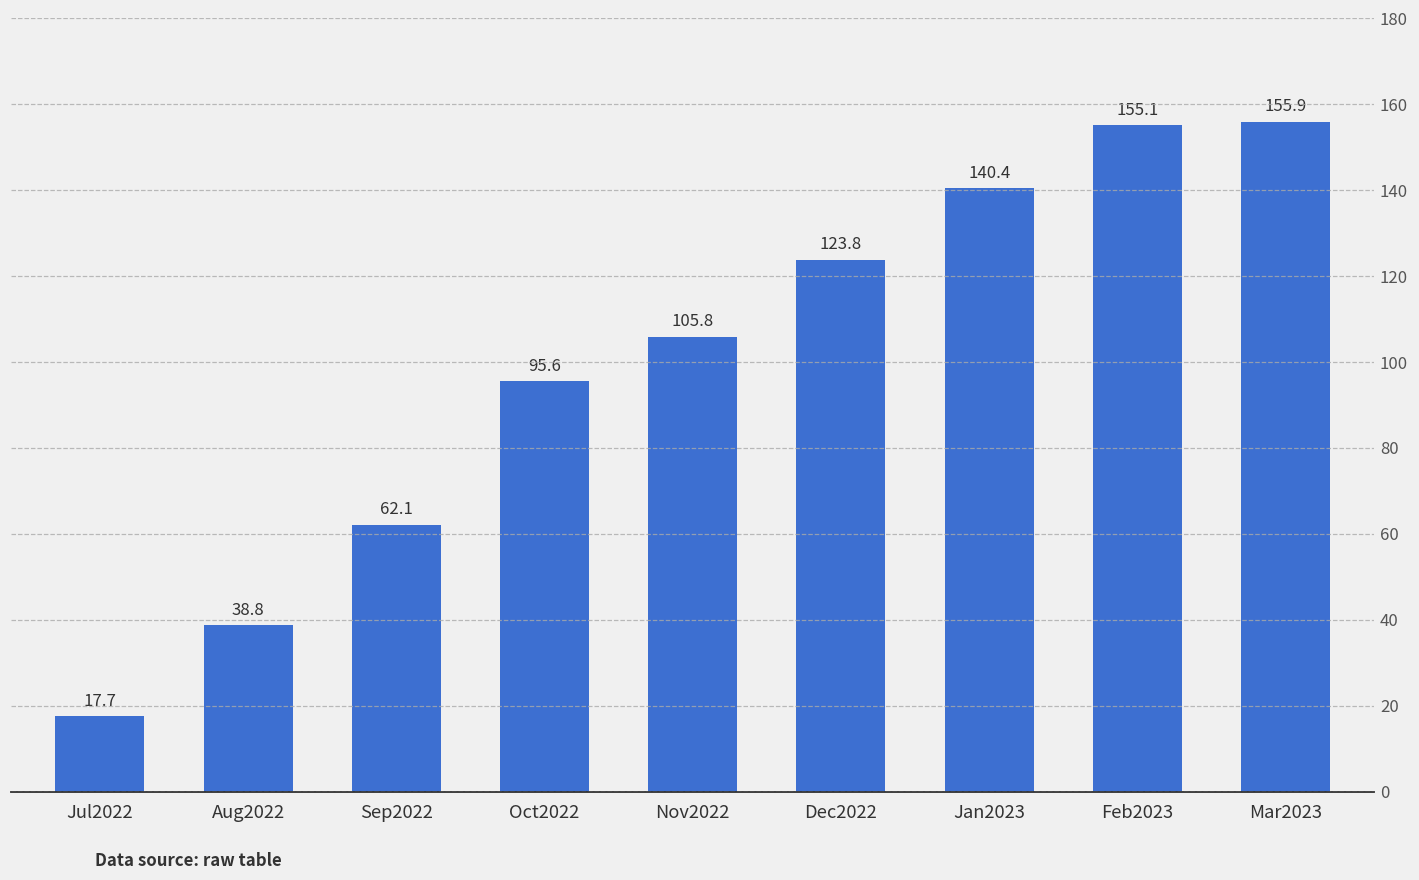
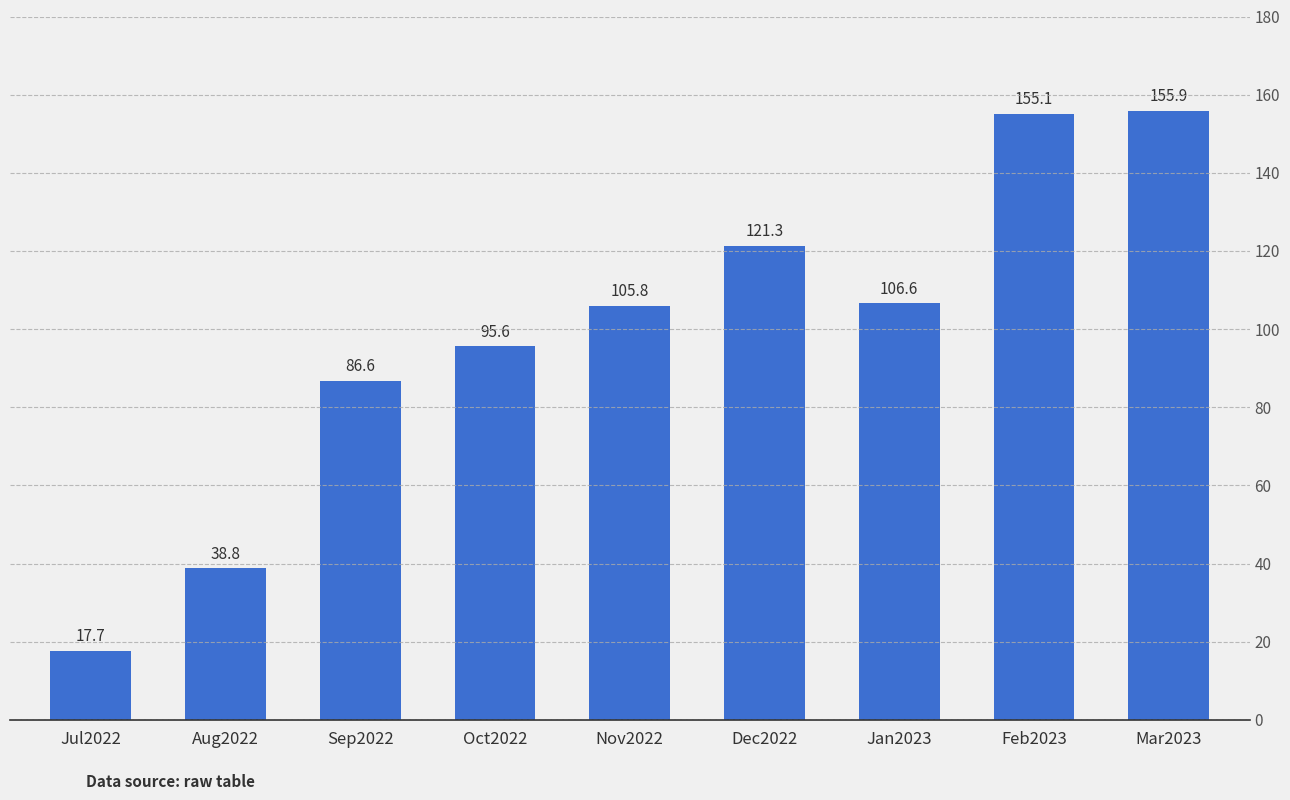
Sep2022: 62.1 -> 86.6
Dec2022: 123.8 -> 121.3
Jan2023: 140.4 -> 106.6
